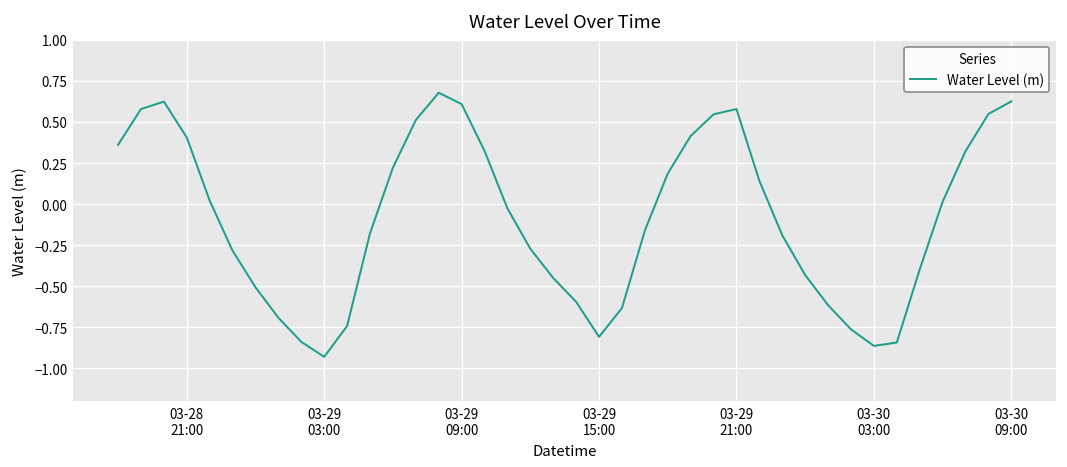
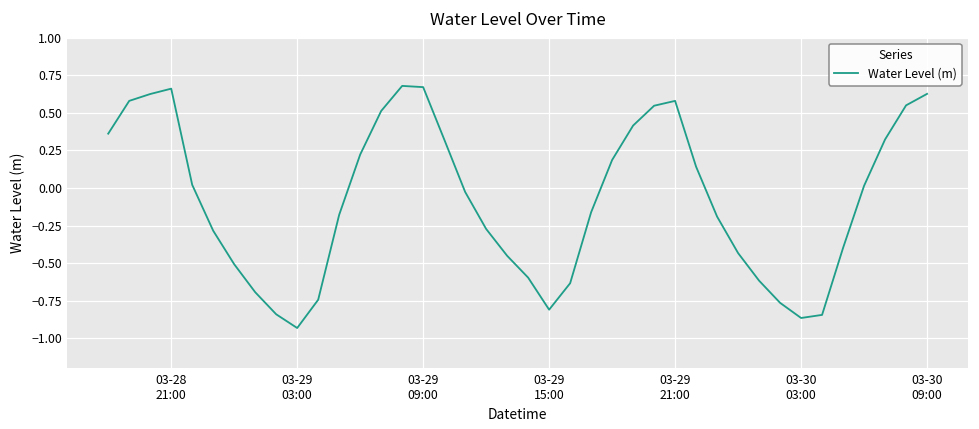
03-28 21:00: 0.41 -> 0.66
03-29 09:00: 0.61 -> 0.67
